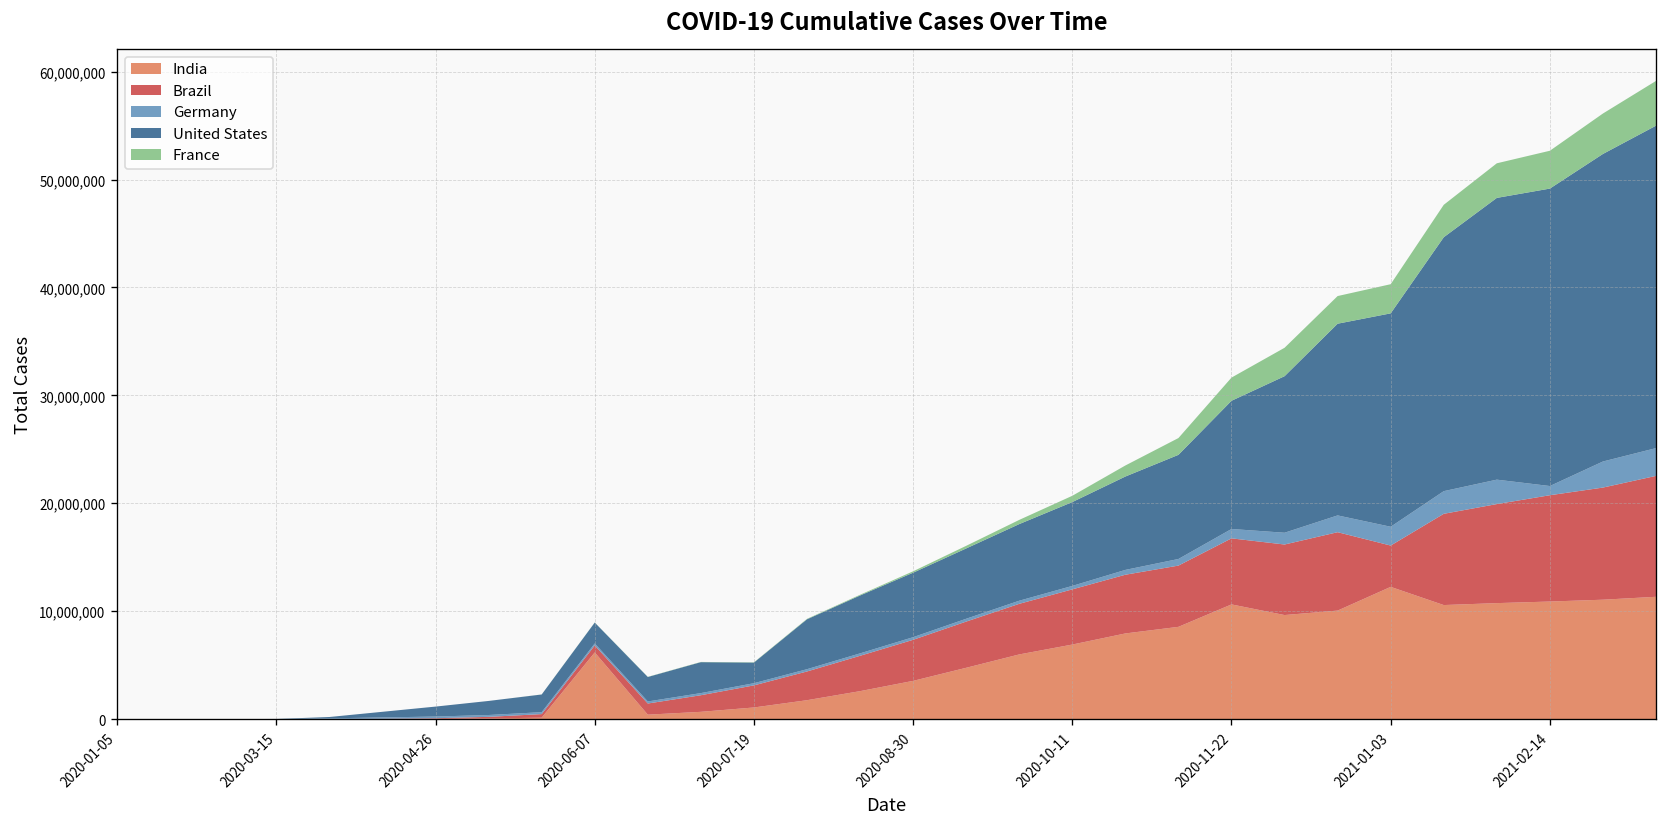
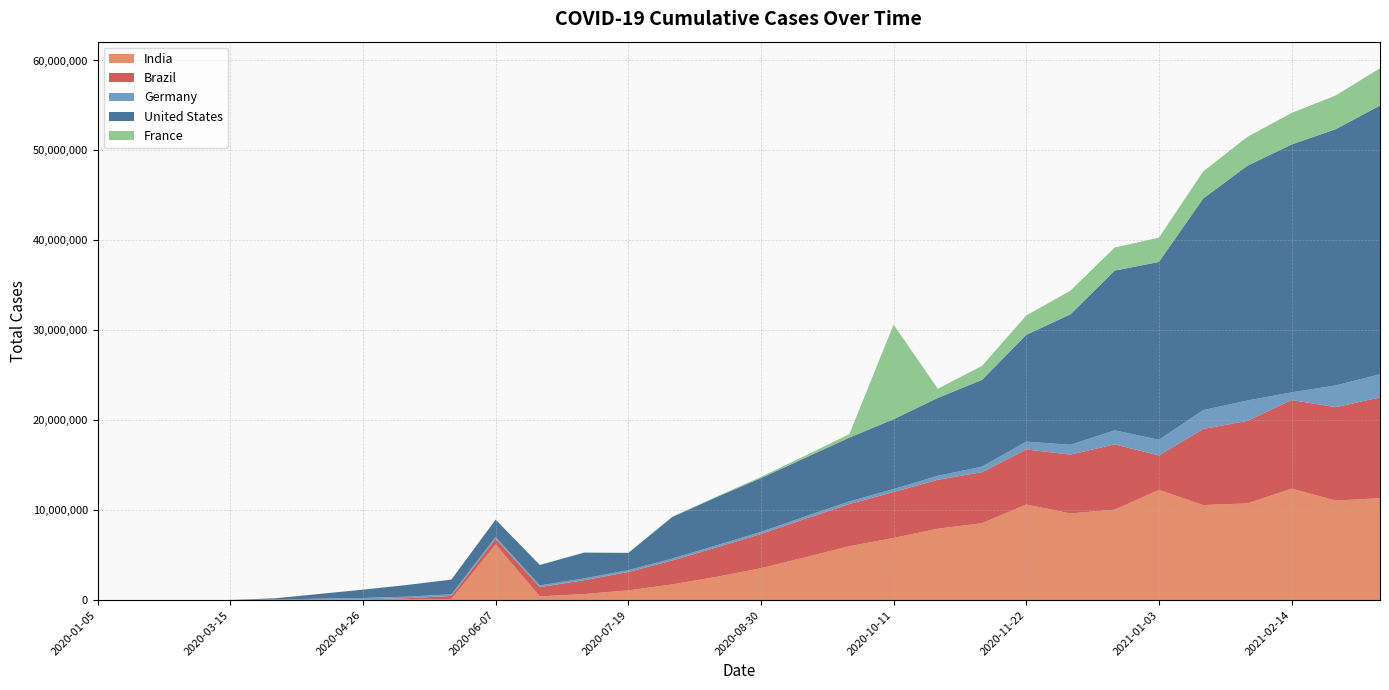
France, 2020-10-11: 1,000,000 -> 11,000,000
India, 2021-02-14: 11,000,000 -> 12,000,000
